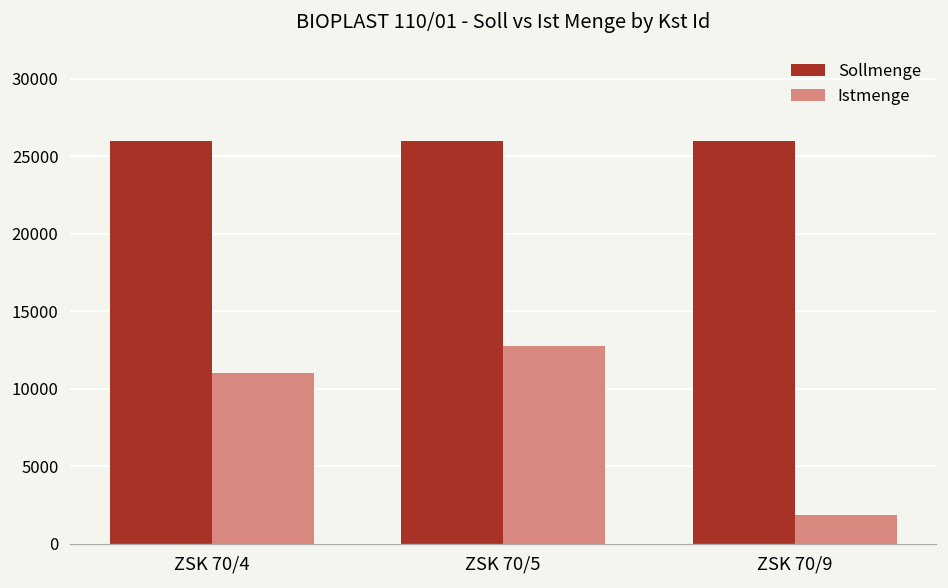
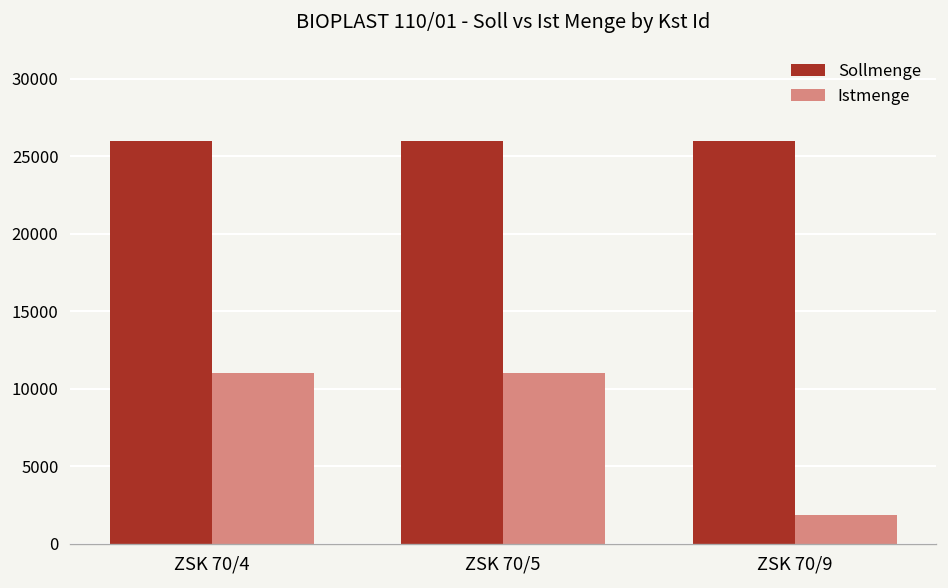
Istmenge, ZSK 70/5: 12800 -> 11000
